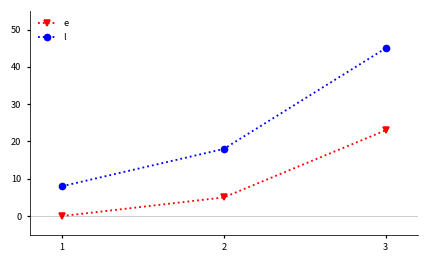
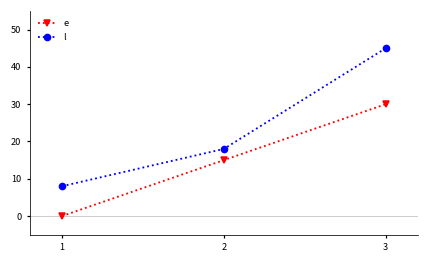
e, 2: 5 -> 15
e, 3: 23 -> 30
